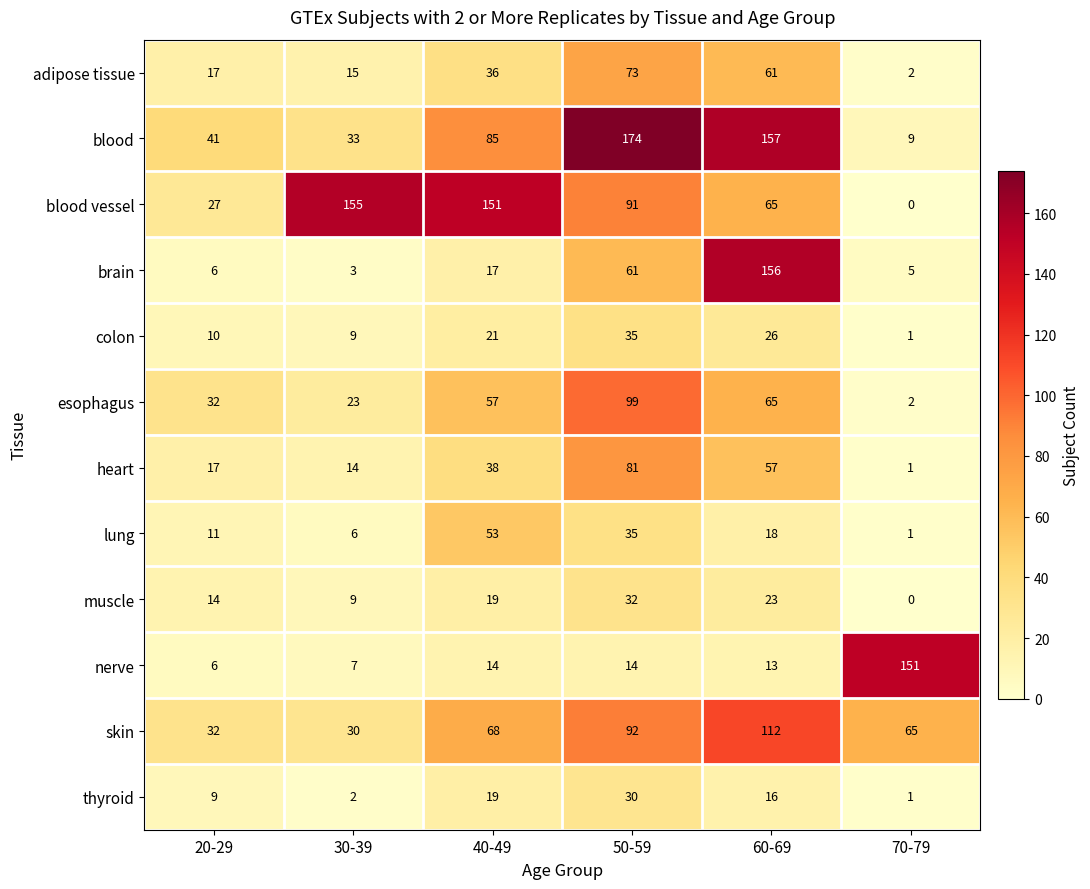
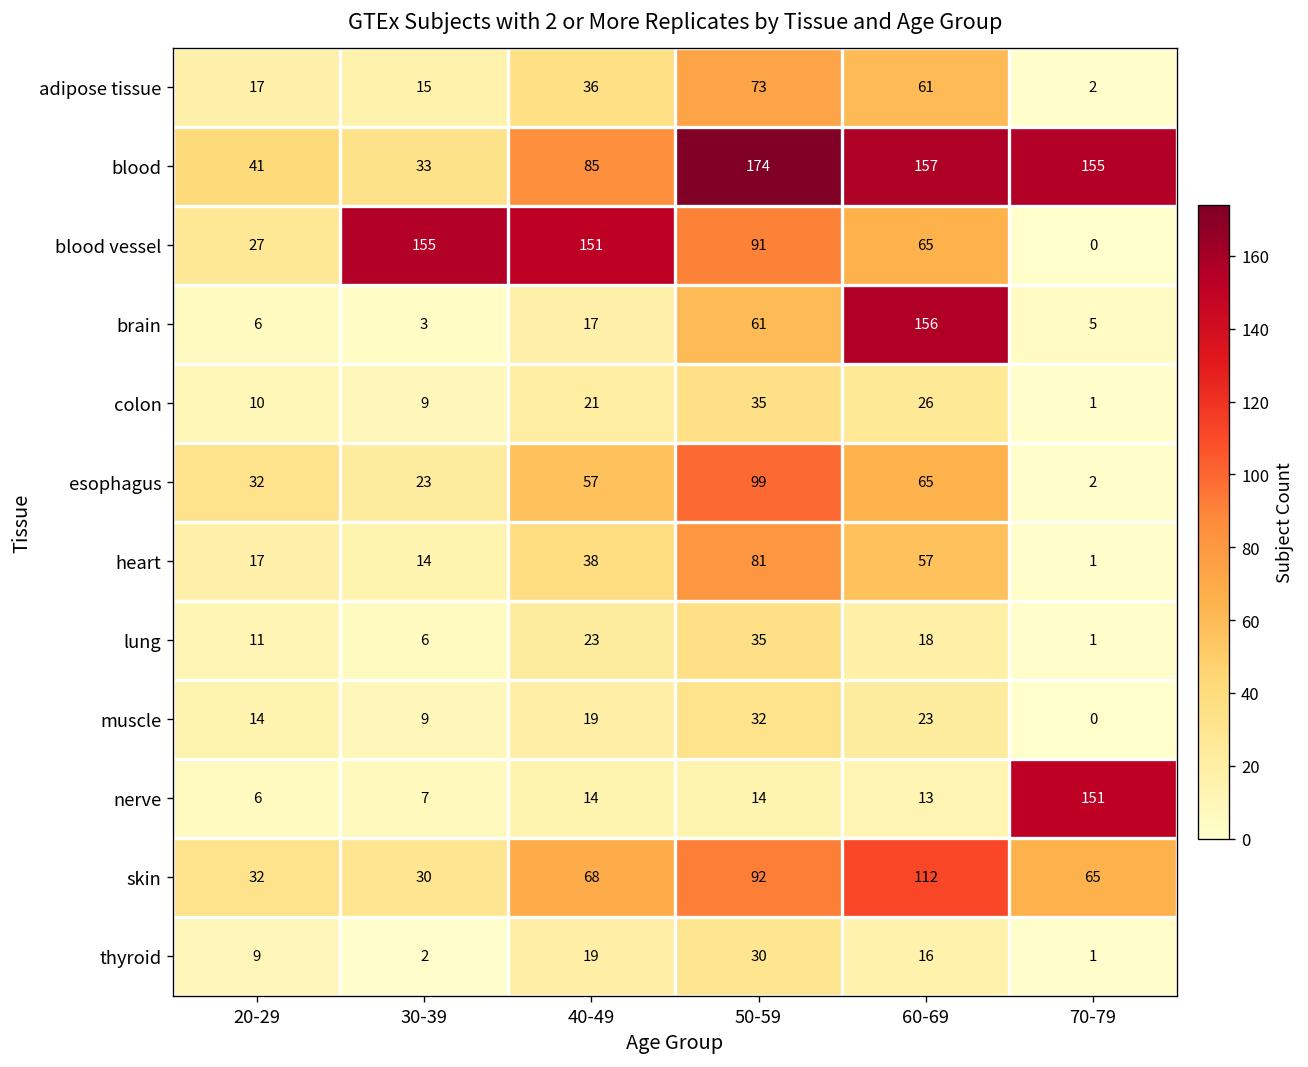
blood, 70-79: 9 -> 155
lung, 40-49: 53 -> 23
